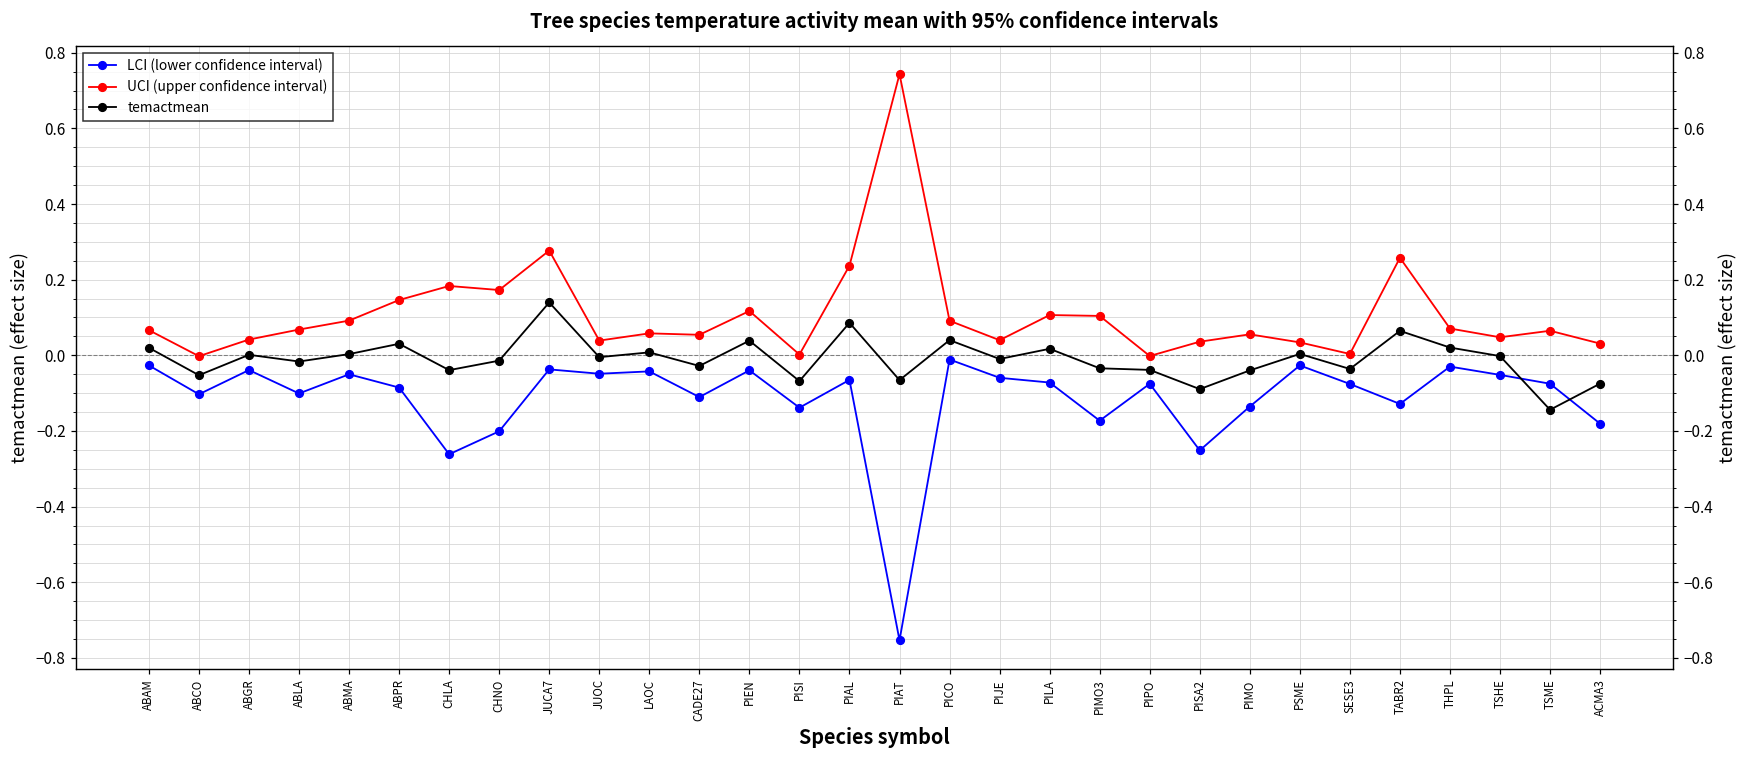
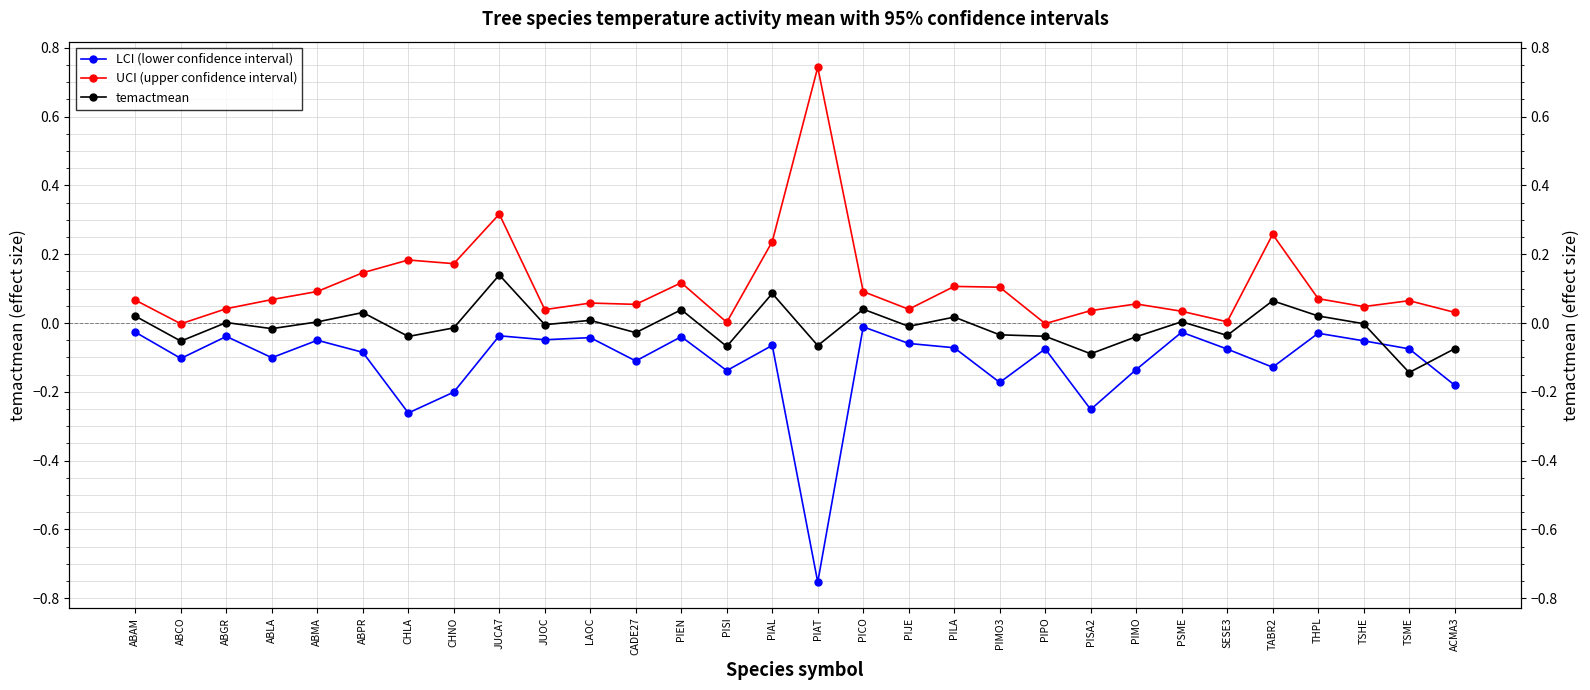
UCI (upper confidence interval), JUCA7: 0.28 -> 0.32
